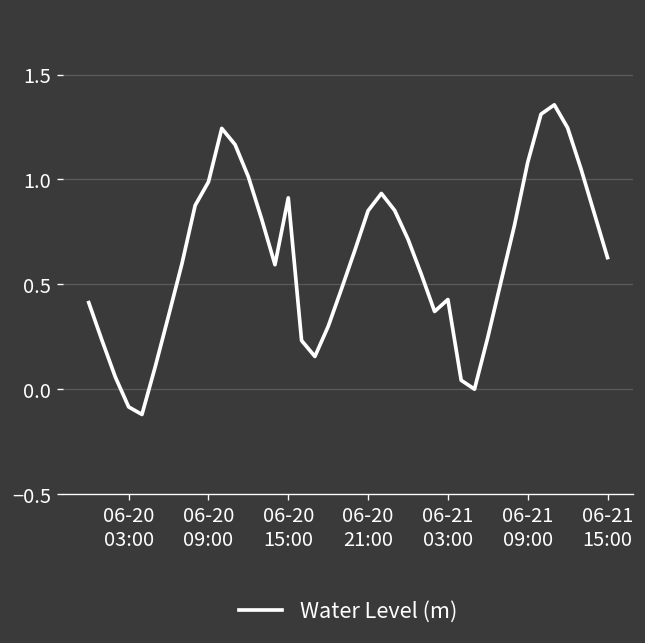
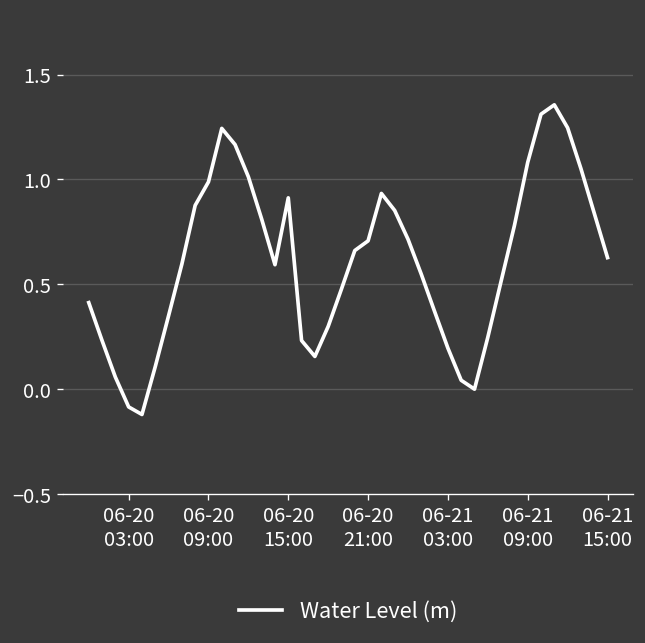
06-20 21:00: 0.85 -> 0.71
06-21 03:00: 0.43 -> 0.20
